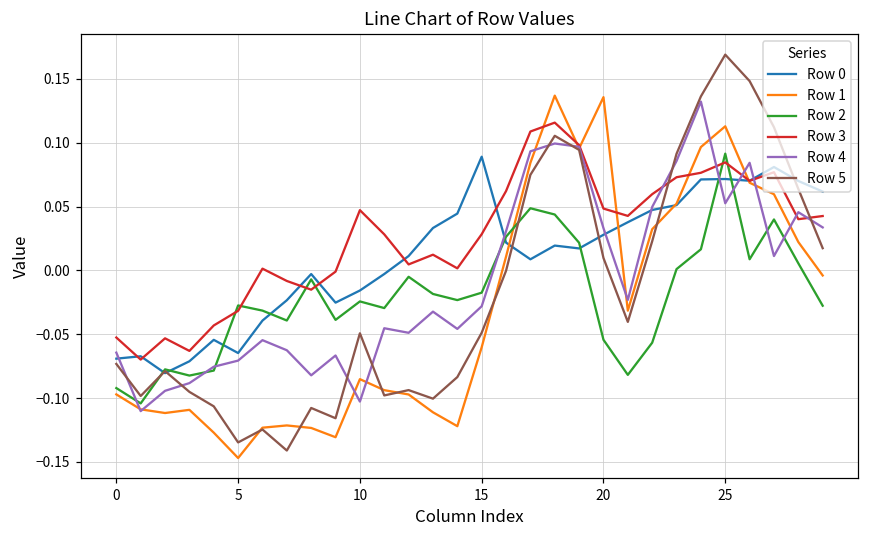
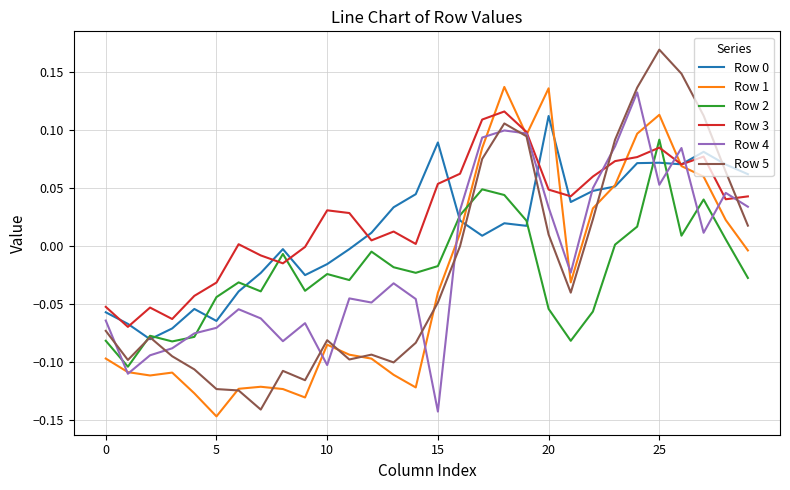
Row 0, 0: -0.069 -> -0.057
Row 2, 0: -0.092 -> -0.082
Row 2, 5: -0.027 -> -0.044
Row 5, 5: -0.135 -> -0.123
Row 3, 10: 0.047 -> 0.031
Row 5, 10: -0.049 -> -0.081
Row 1, 15: -0.060 -> -0.040
Row 3, 15: 0.028 -> 0.053
Row 4, 15: -0.028 -> -0.143
Row 0, 20: 0.028 -> 0.112
